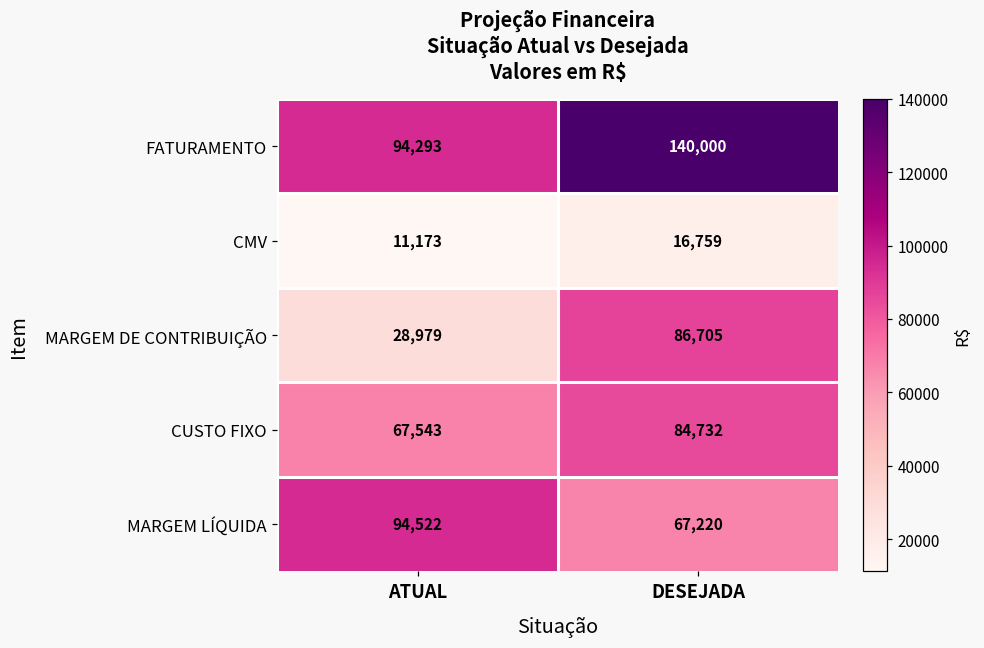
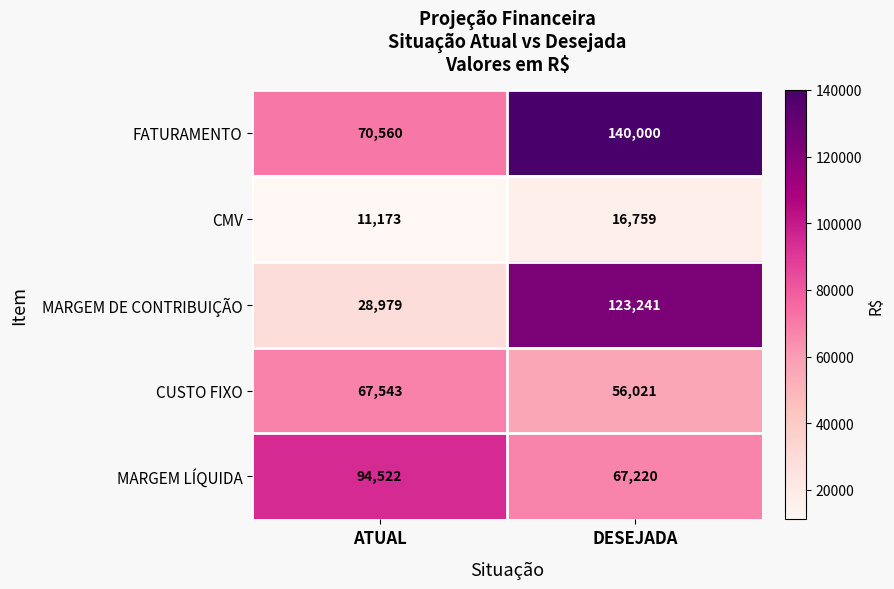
FATURAMENTO, ATUAL: 94,293 -> 70,560
MARGEM DE CONTRIBUIÇÃO, DESEJADA: 86,705 -> 123,241
CUSTO FIXO, DESEJADA: 84,732 -> 56,021
